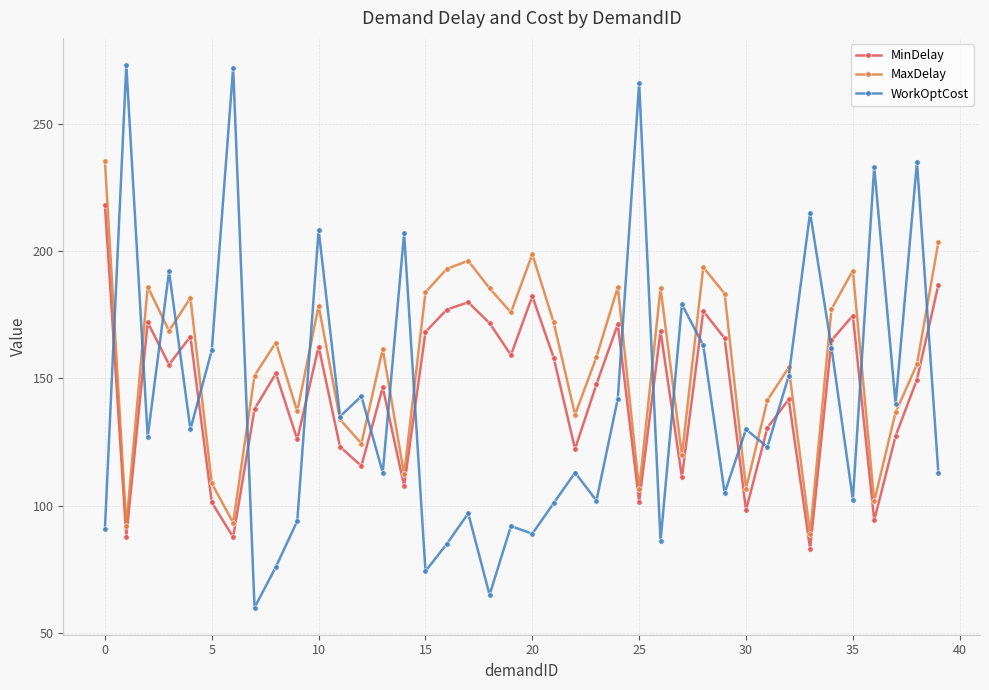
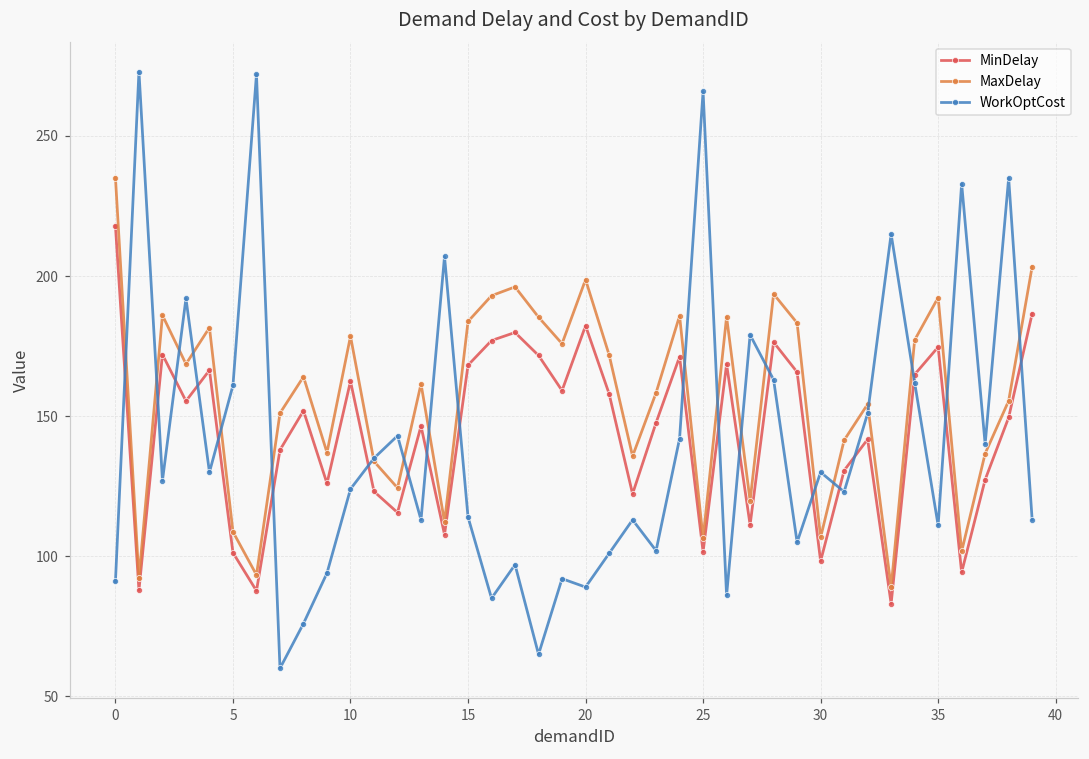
WorkOptCost, 10: 208 -> 124
WorkOptCost, 15: 74 -> 114
WorkOptCost, 35: 102 -> 111
